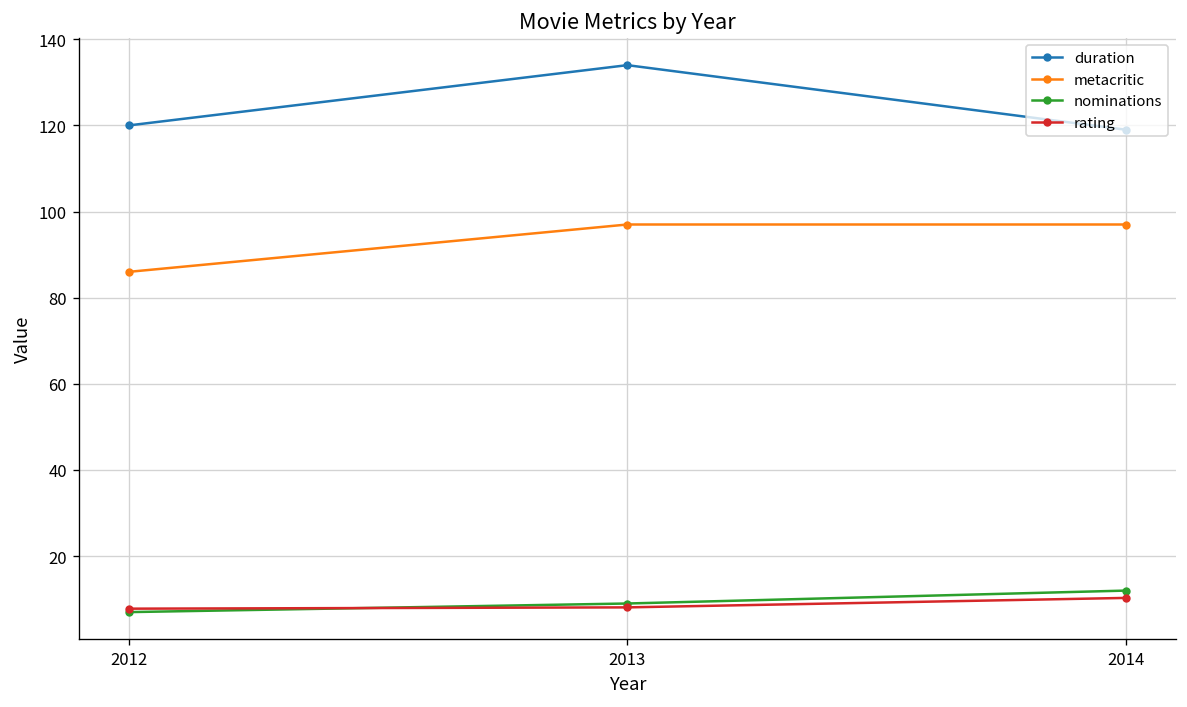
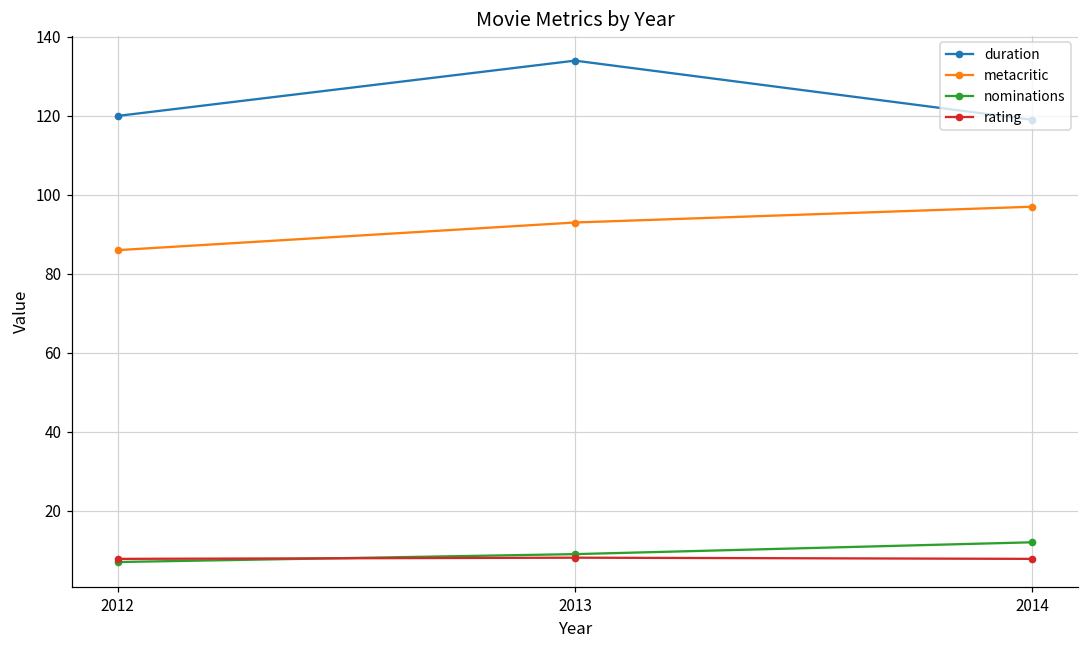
metacritic, 2013: 97 -> 93
rating, 2014: 10 -> 8
